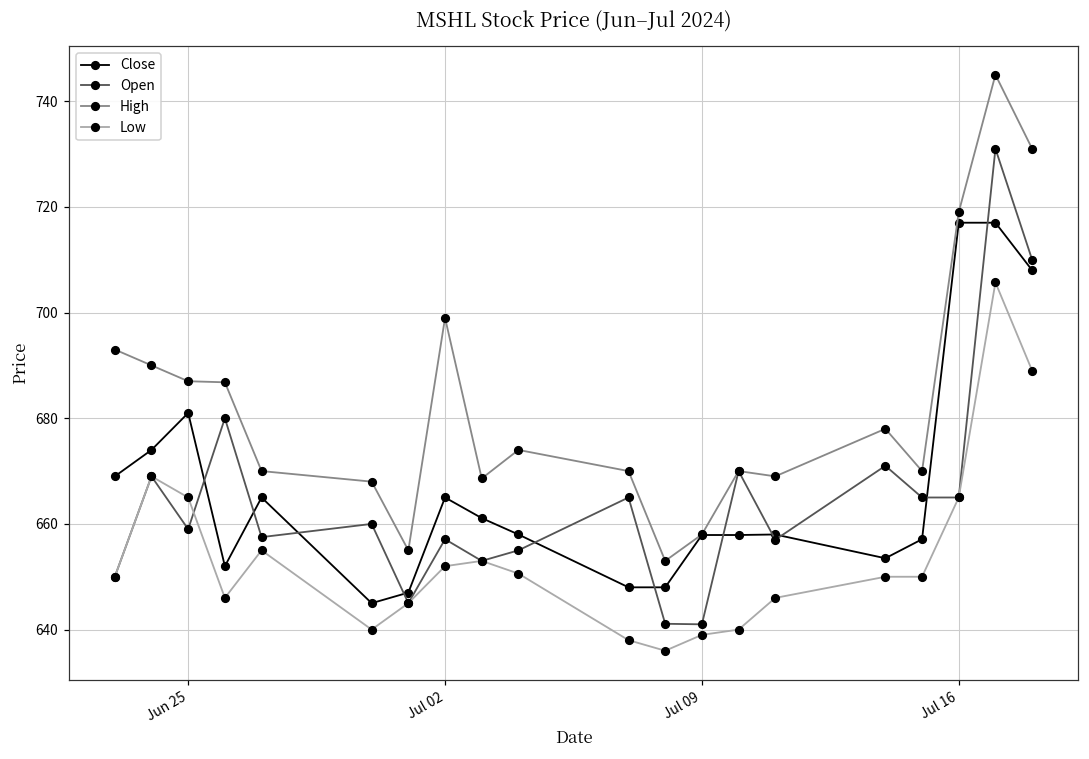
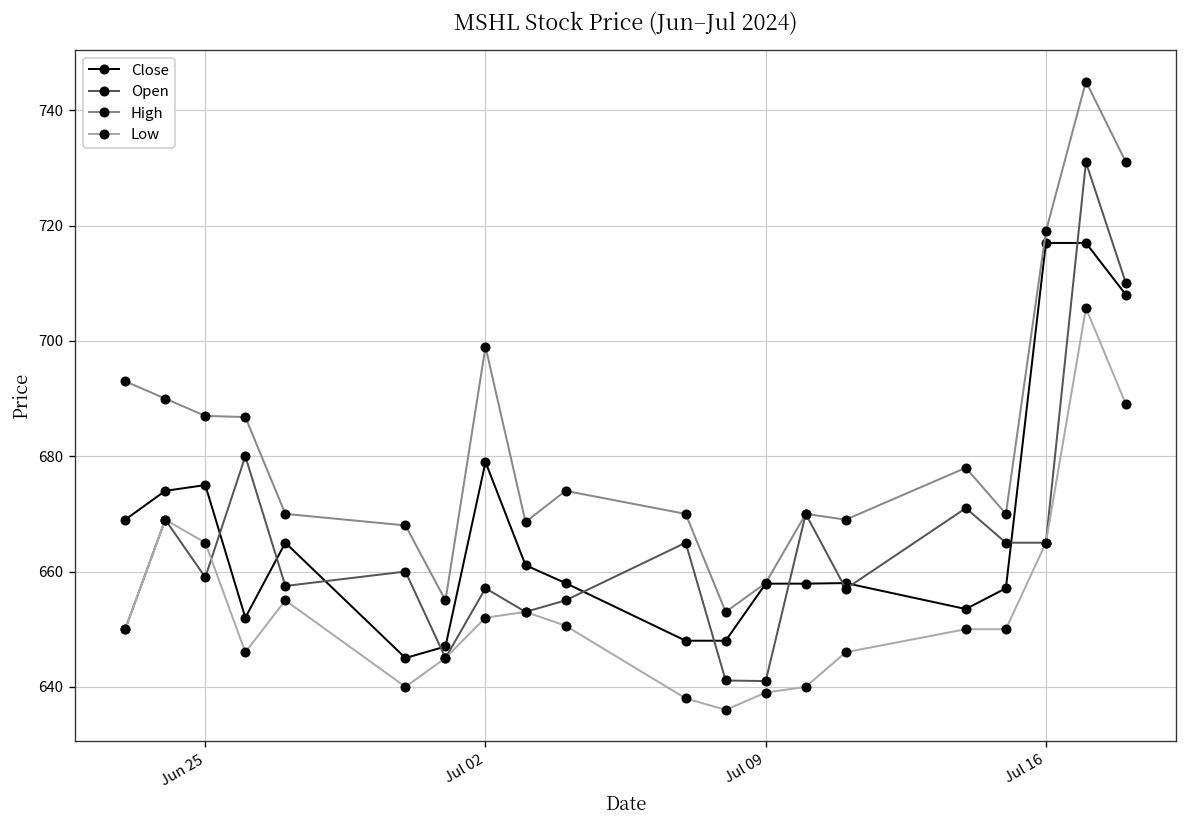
Close, Jun 25: 681 -> 675
Close, Jul 02: 665 -> 679
